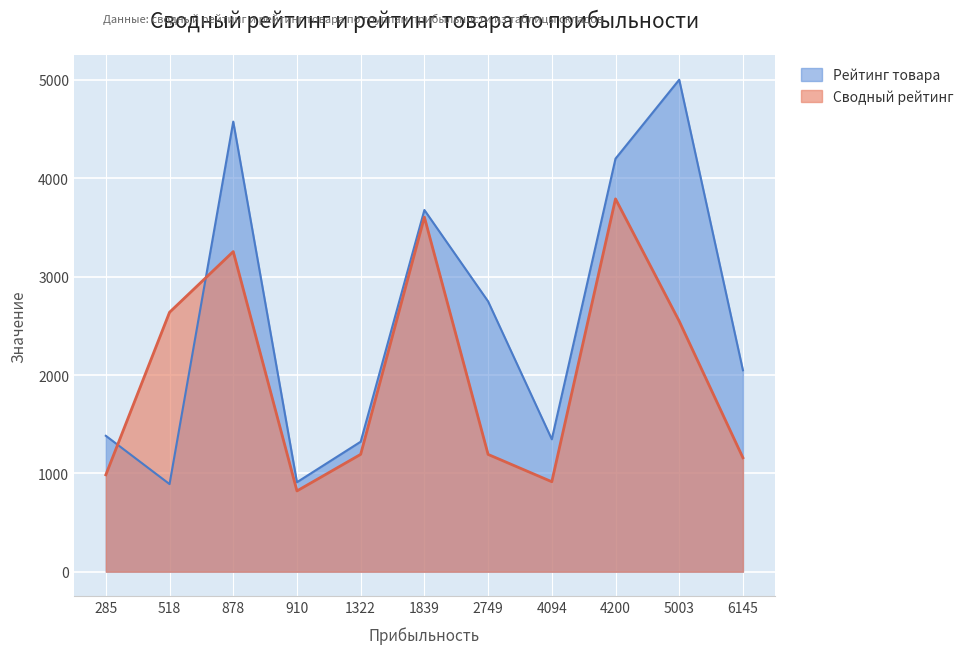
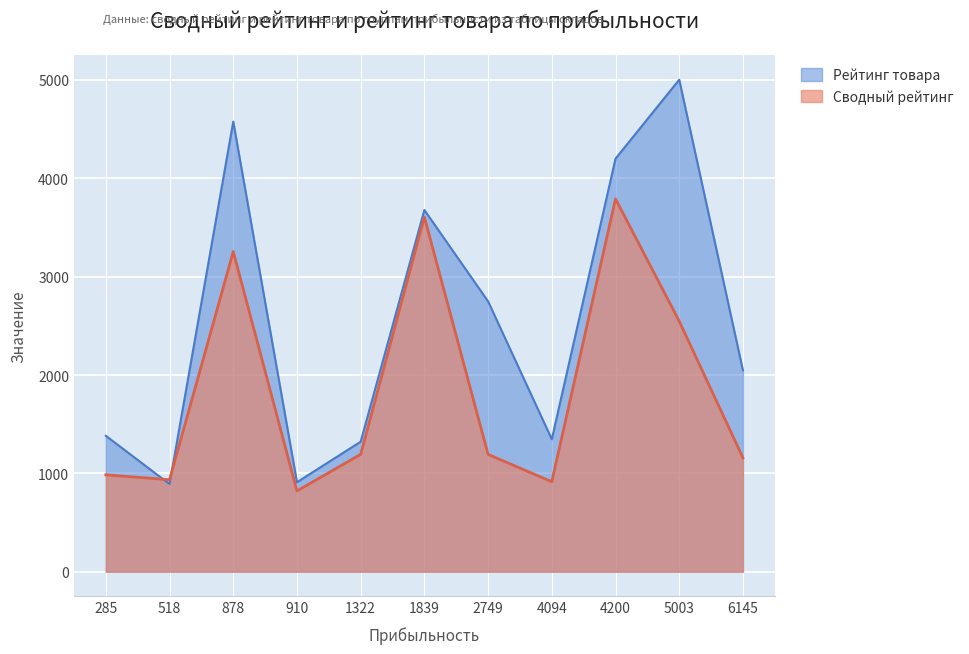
Сводный рейтинг, 518: 2600 -> 900
